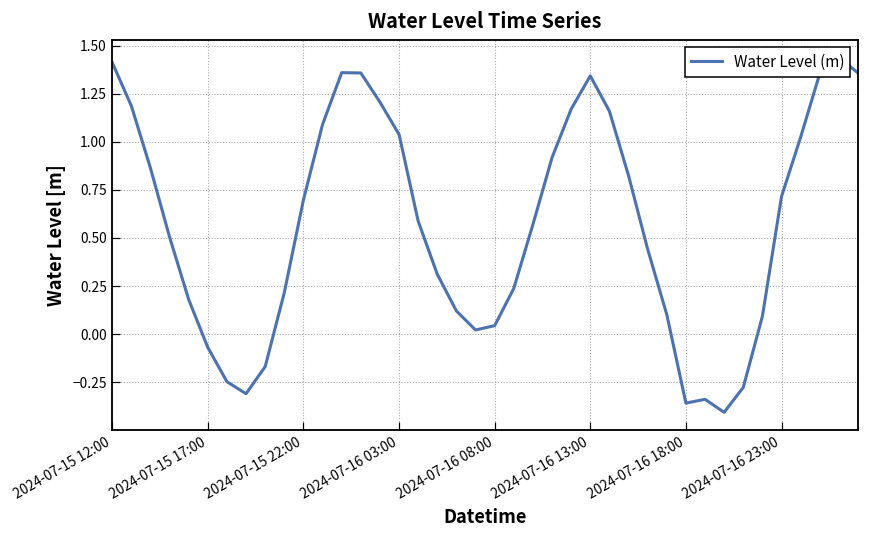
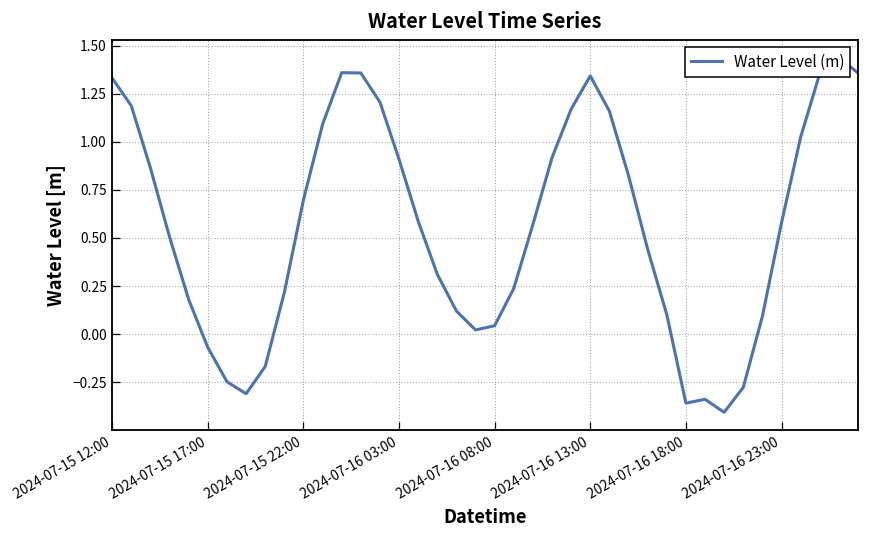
2024-07-15 12:00: 1.41 -> 1.33
2024-07-16 03:00: 1.04 -> 0.91
2024-07-16 23:00: 0.72 -> 0.58
